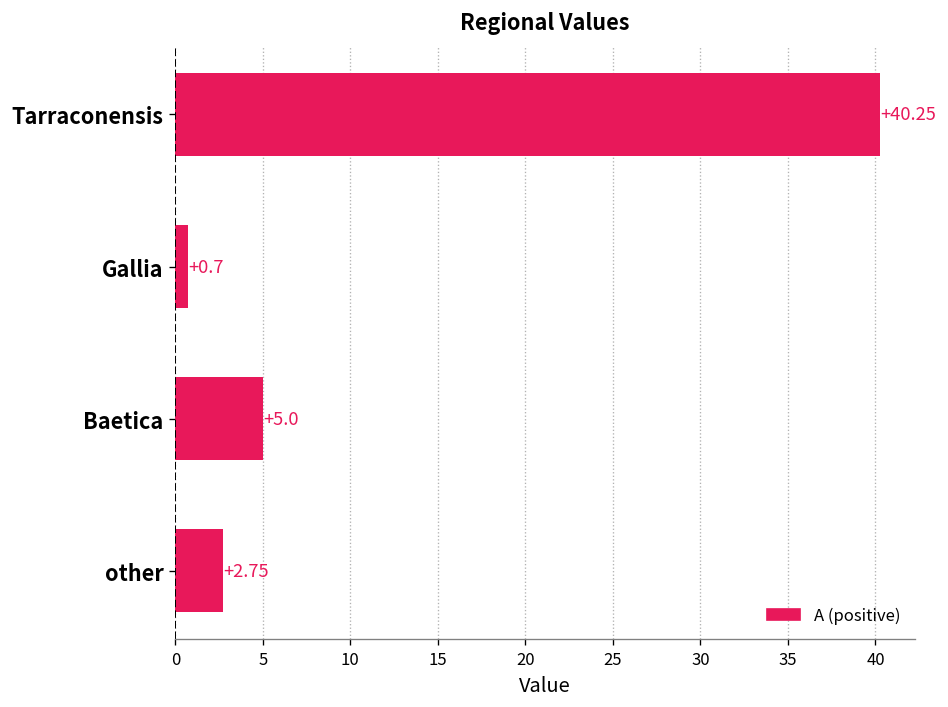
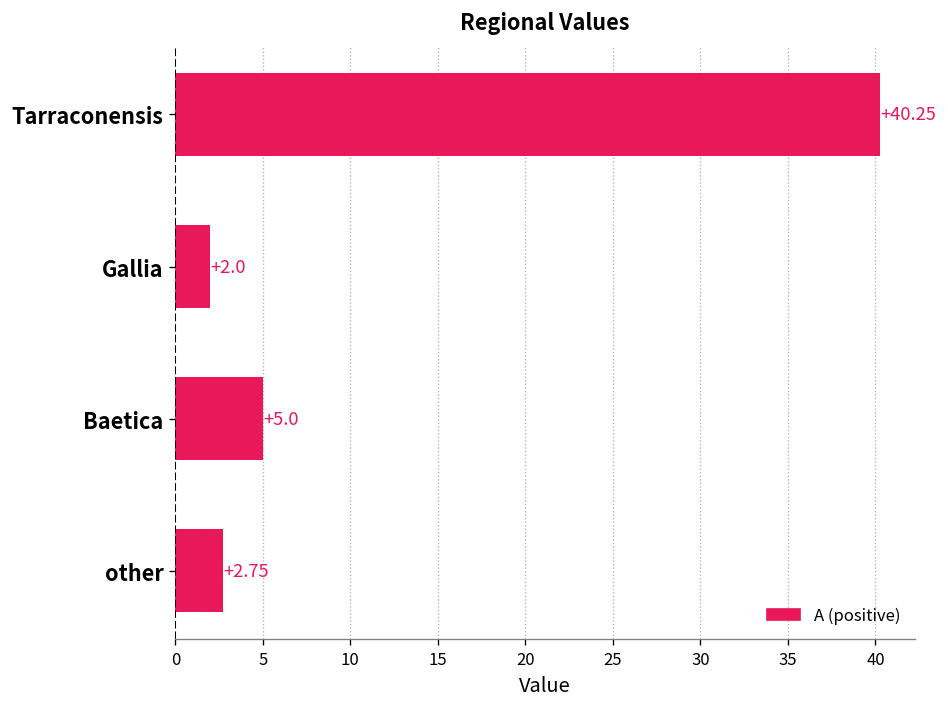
Gallia: +0.7 -> +2.0
